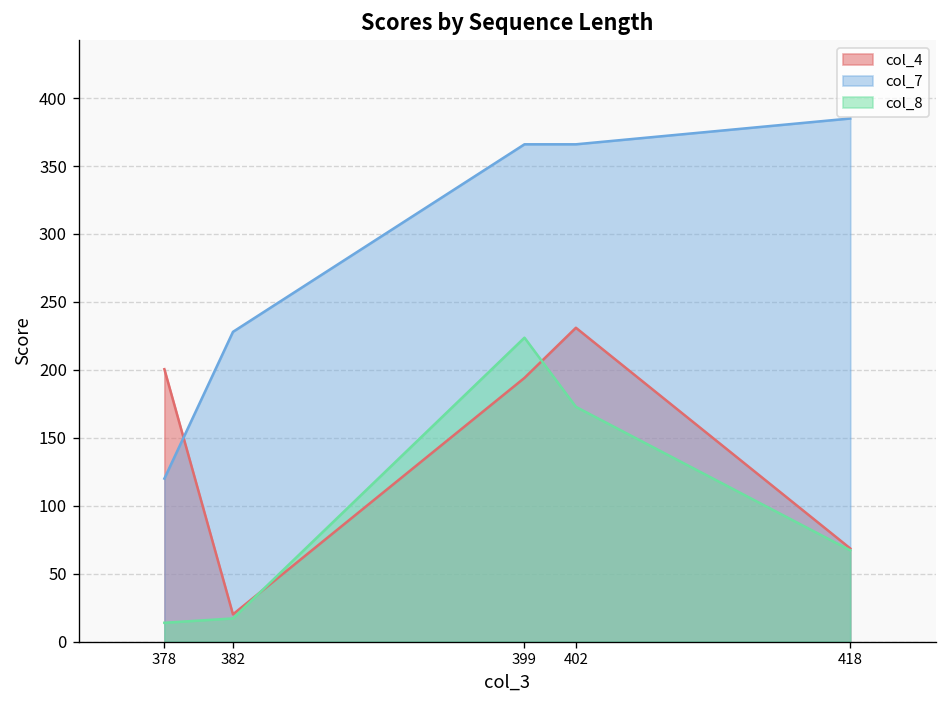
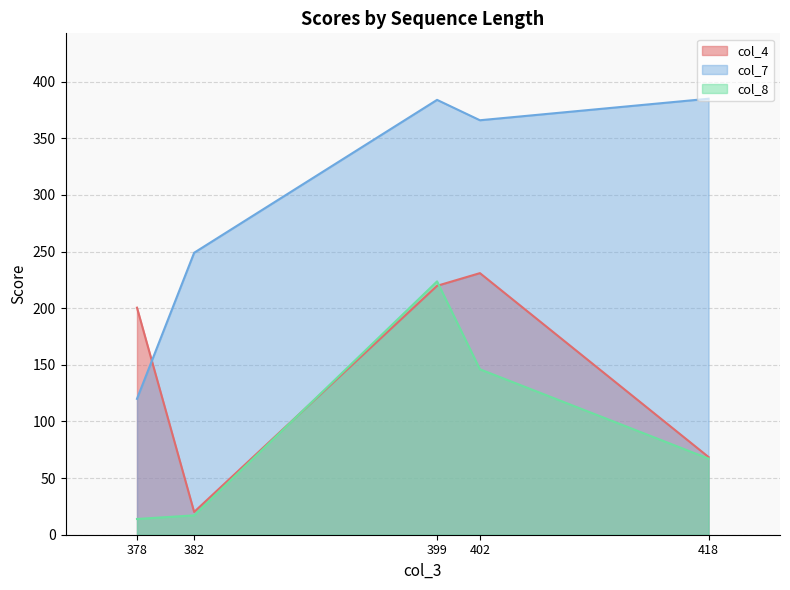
col_7, 382: 228 -> 249
col_4, 399: 194 -> 220
col_7, 399: 366 -> 384
col_8, 402: 173 -> 146
